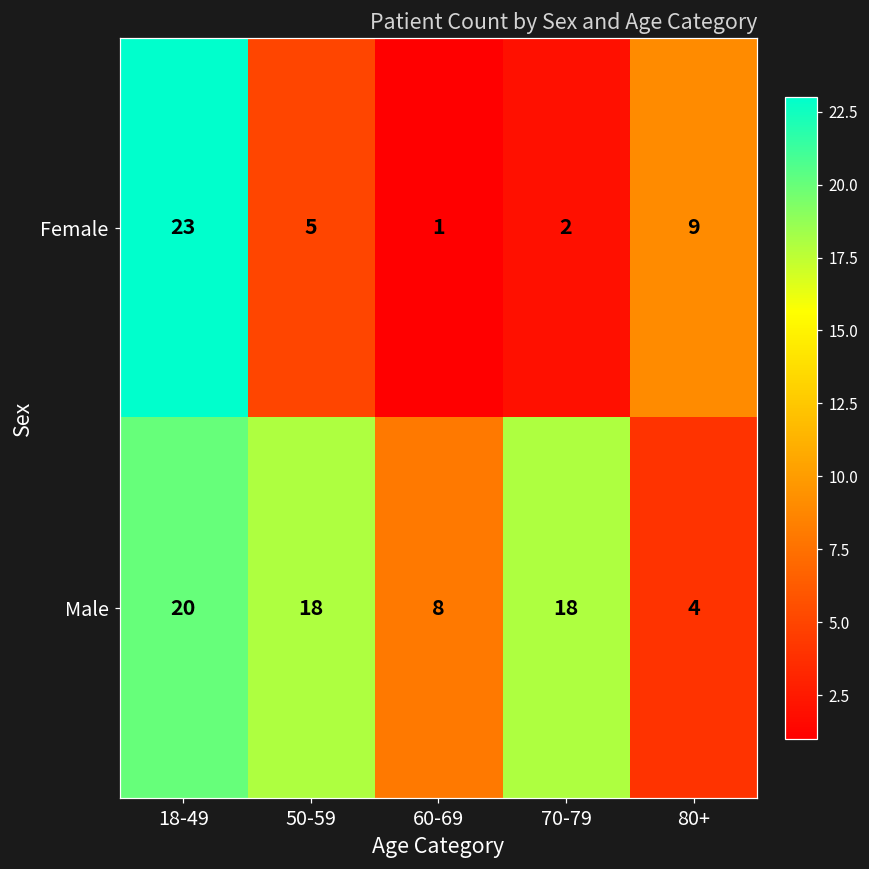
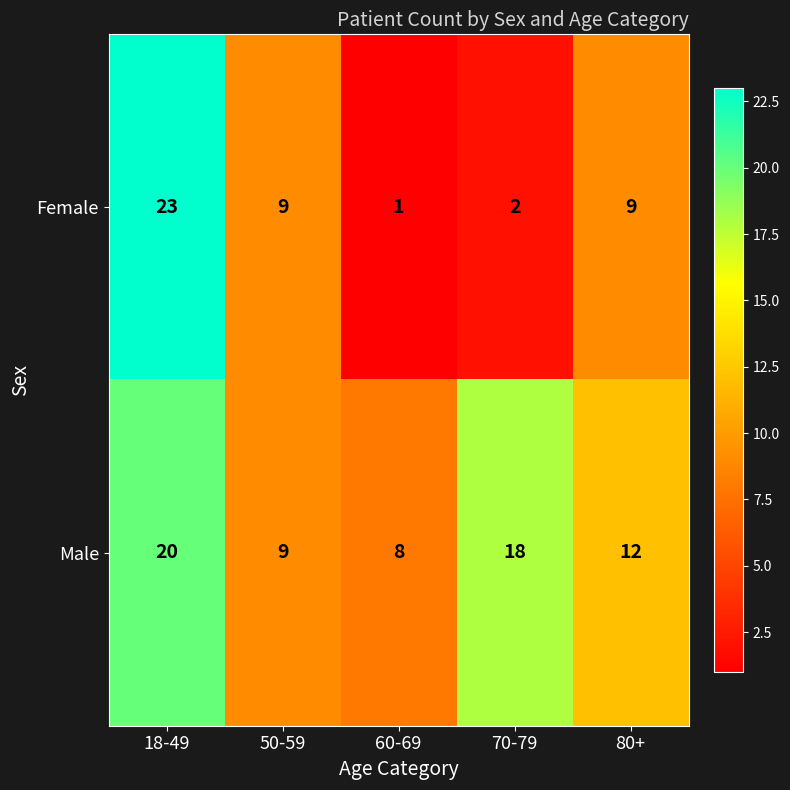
Female, 50-59: 5 -> 9
Male, 50-59: 18 -> 9
Male, 80+: 4 -> 12
